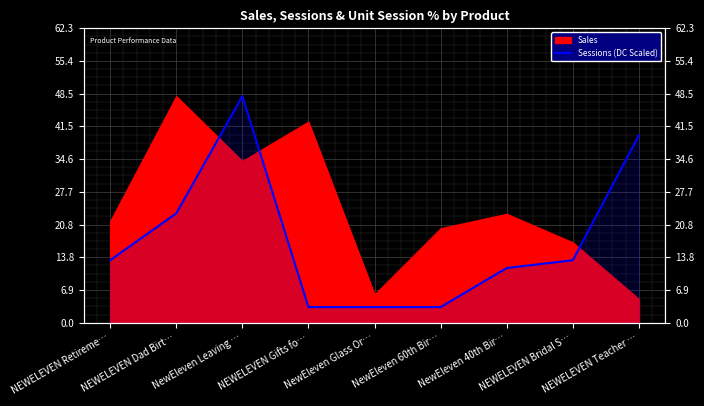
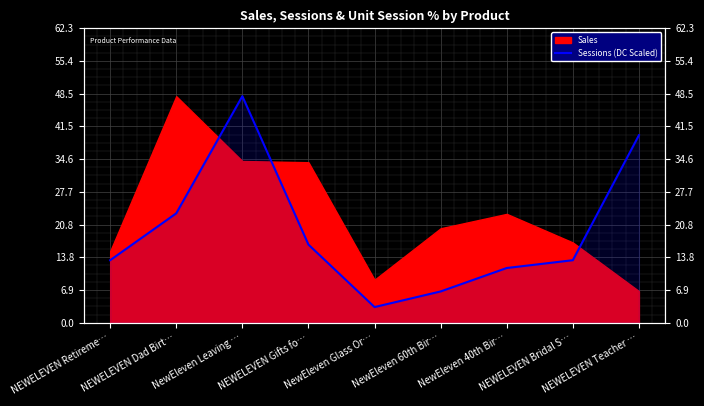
Sales, NEWELEVEN Retireme…: 21 -> 15
Sessions (DC Scaled), NEWELEVEN Gifts fo…: 3 -> 17
Sales, NEWELEVEN Gifts fo…: 43 -> 34
Sales, NewEleven Glass Or…: 6 -> 9
Sessions (DC Scaled), NewEleven 60th Bir…: 3 -> 7
Sales, NEWELEVEN Teacher …: 5 -> 7
